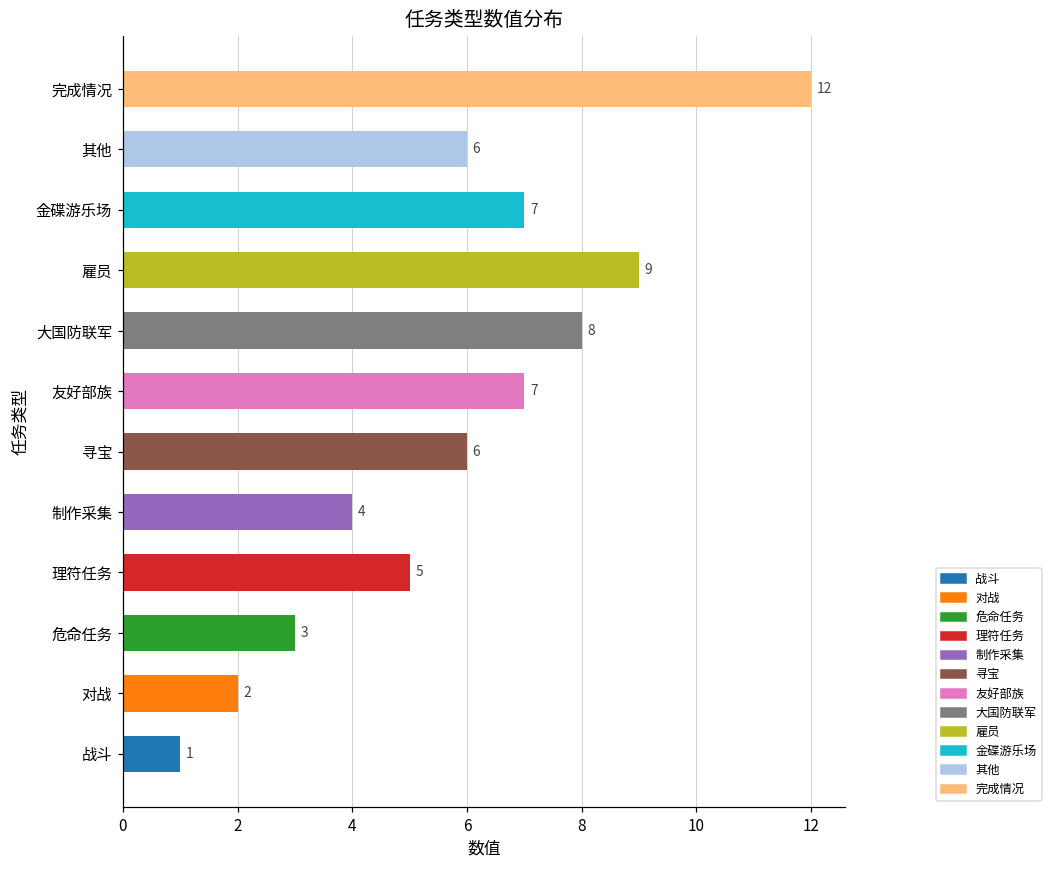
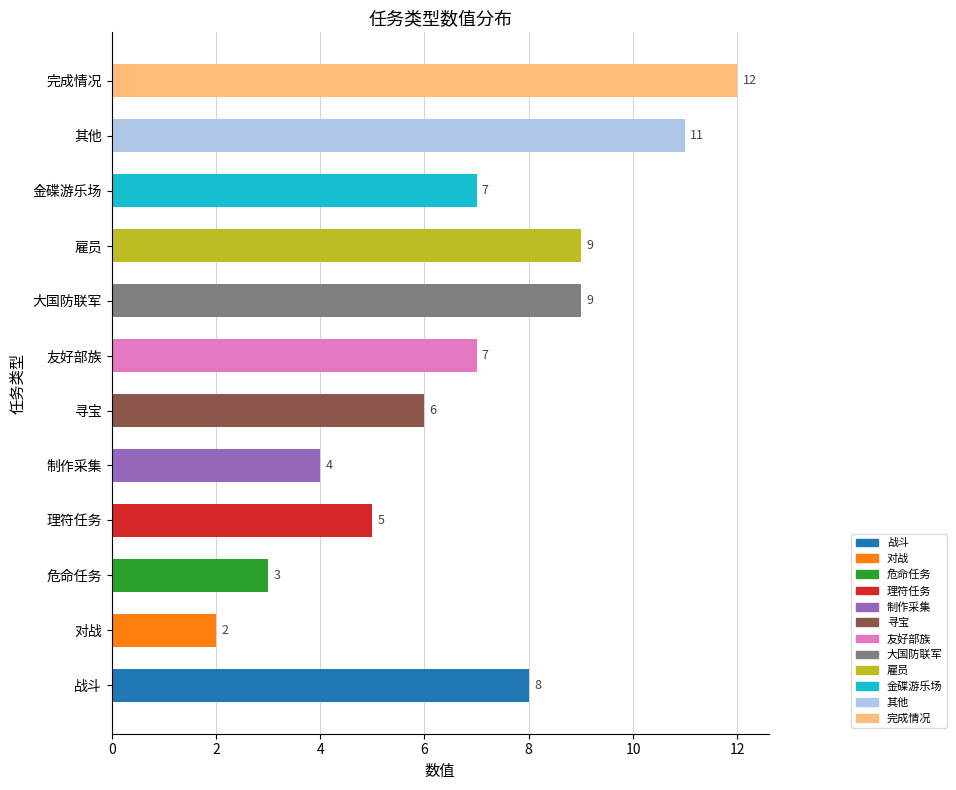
其他: 6 -> 11
大国防联军: 8 -> 9
战斗: 1 -> 8
